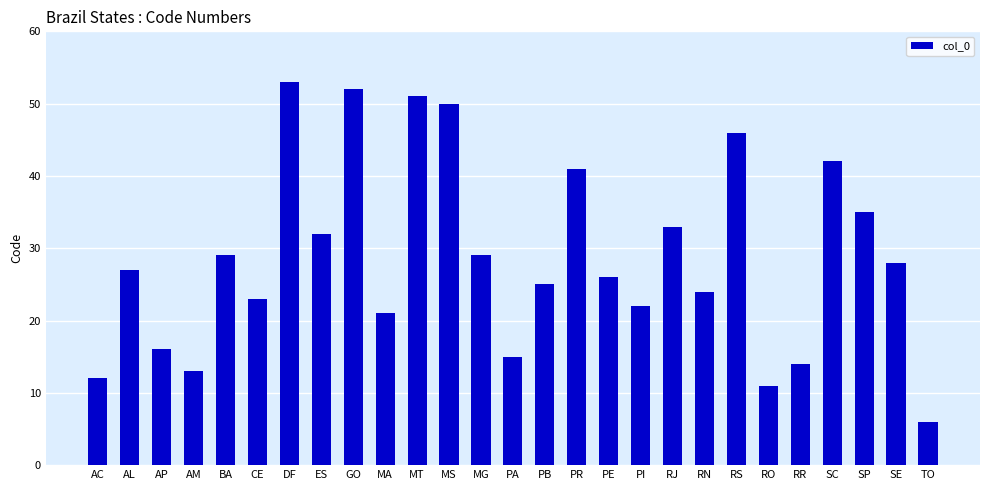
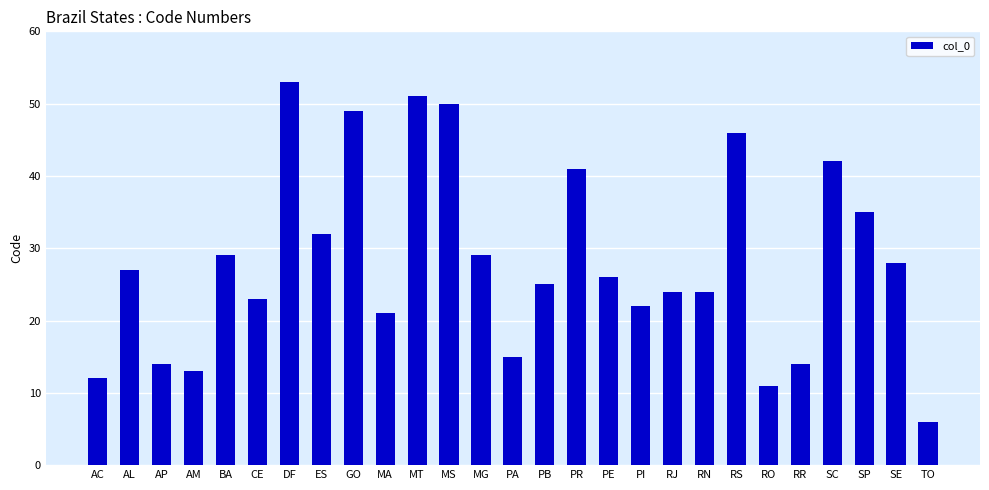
AP: 16 -> 14
GO: 52 -> 49
RJ: 33 -> 24
